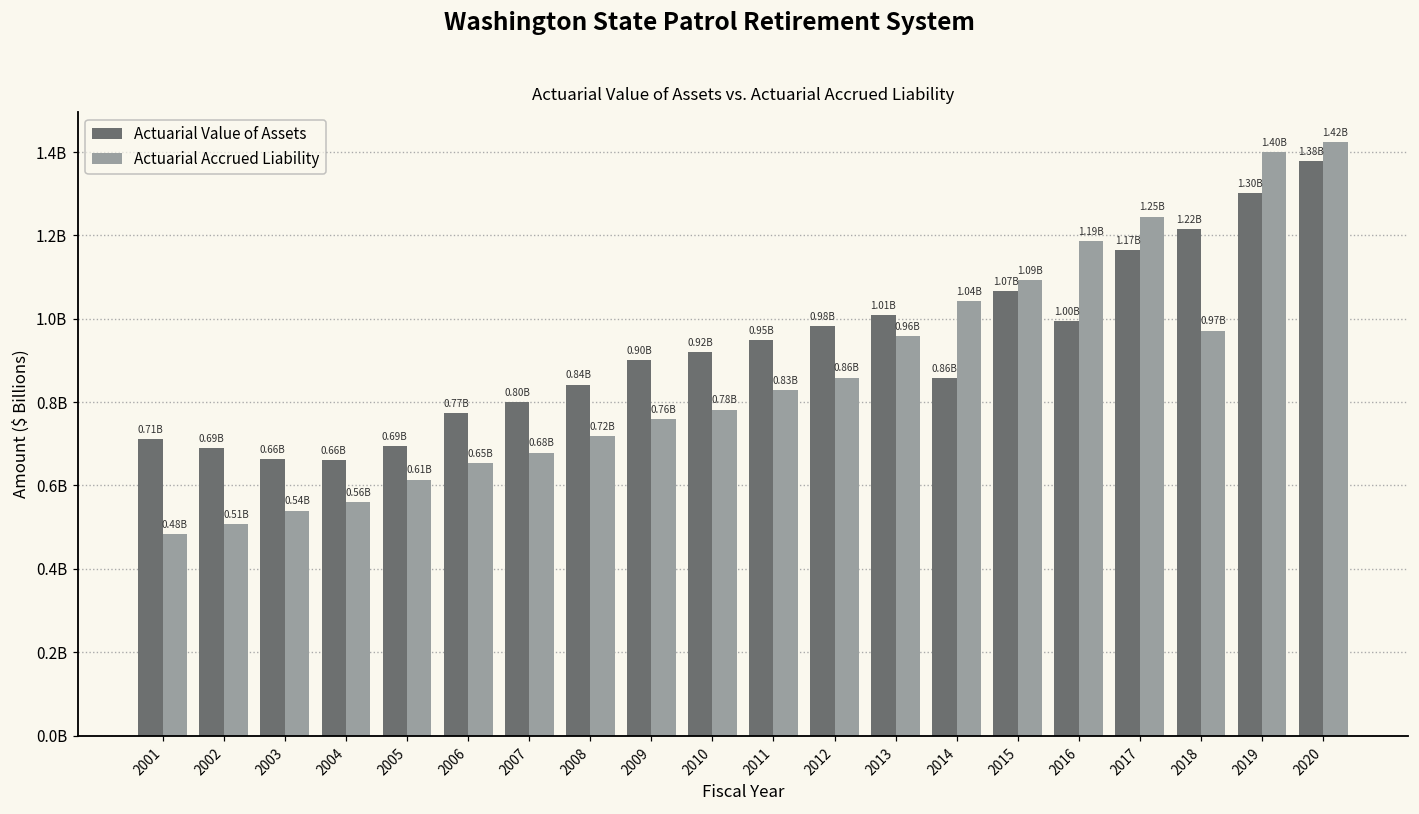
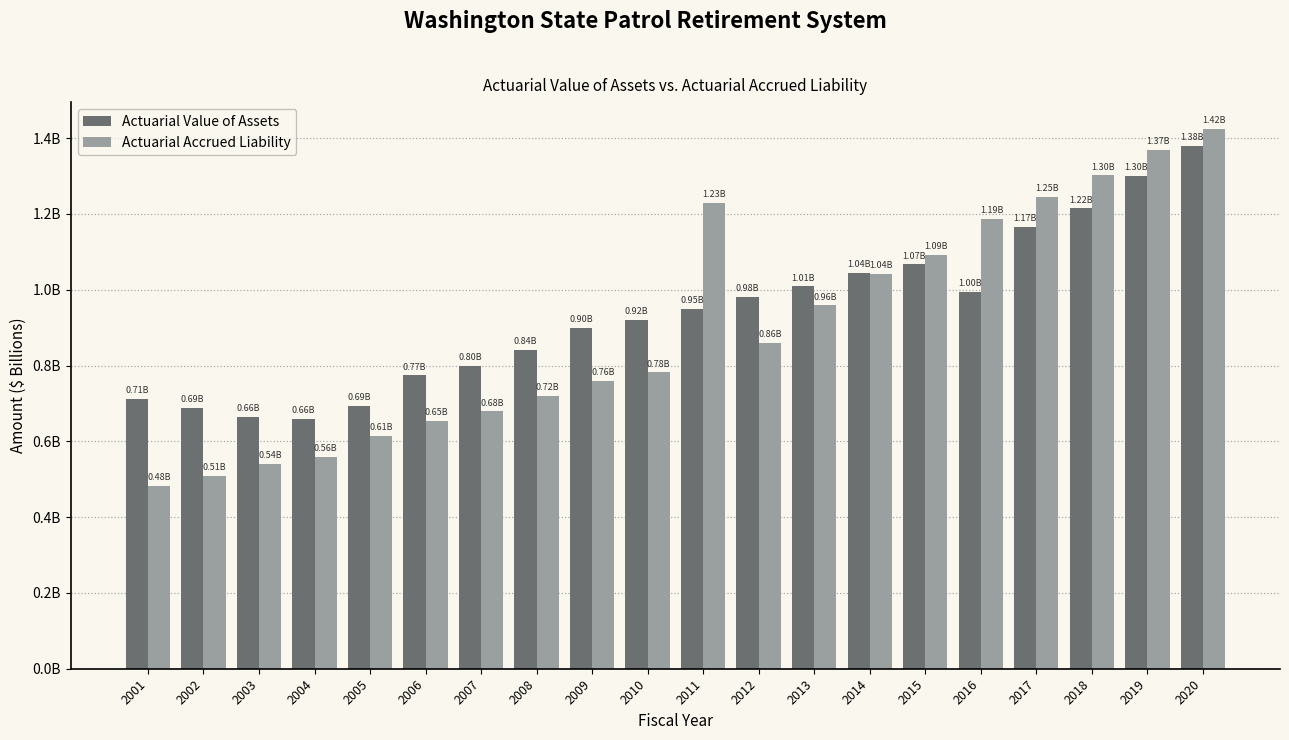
Actuarial Accrued Liability, 2011: 0.83B -> 1.23B
Actuarial Value of Assets, 2014: 0.86B -> 1.04B
Actuarial Accrued Liability, 2018: 0.97B -> 1.30B
Actuarial Accrued Liability, 2019: 1.40B -> 1.37B
